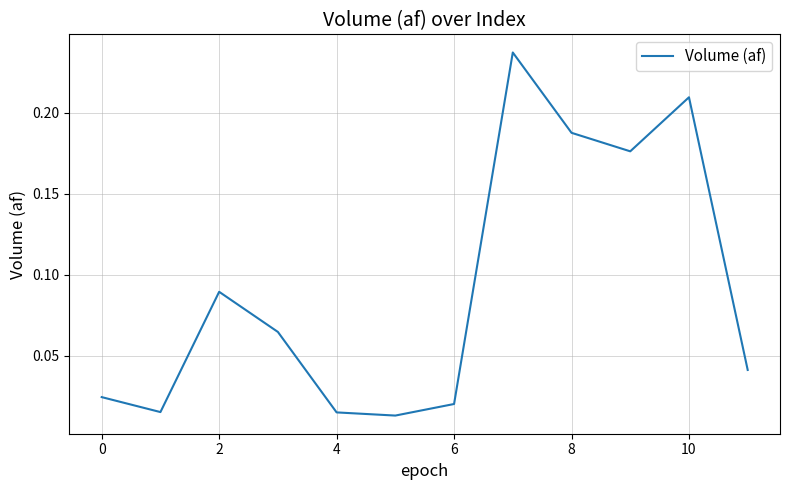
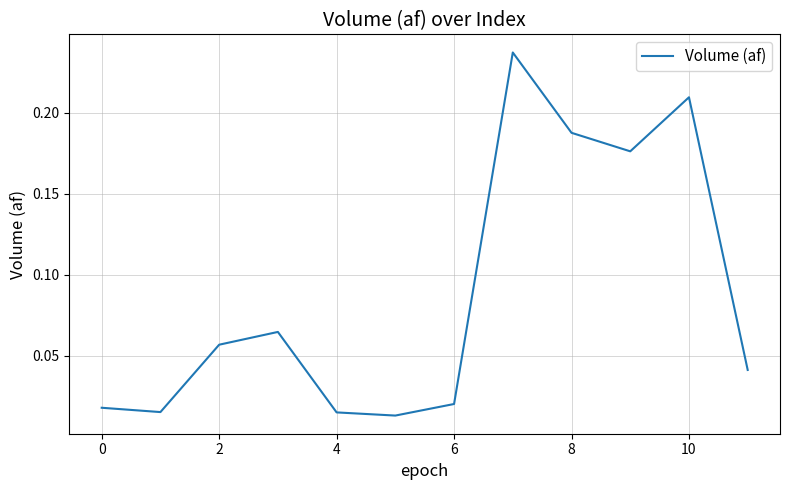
0: 0.024 -> 0.018
2: 0.089 -> 0.057
